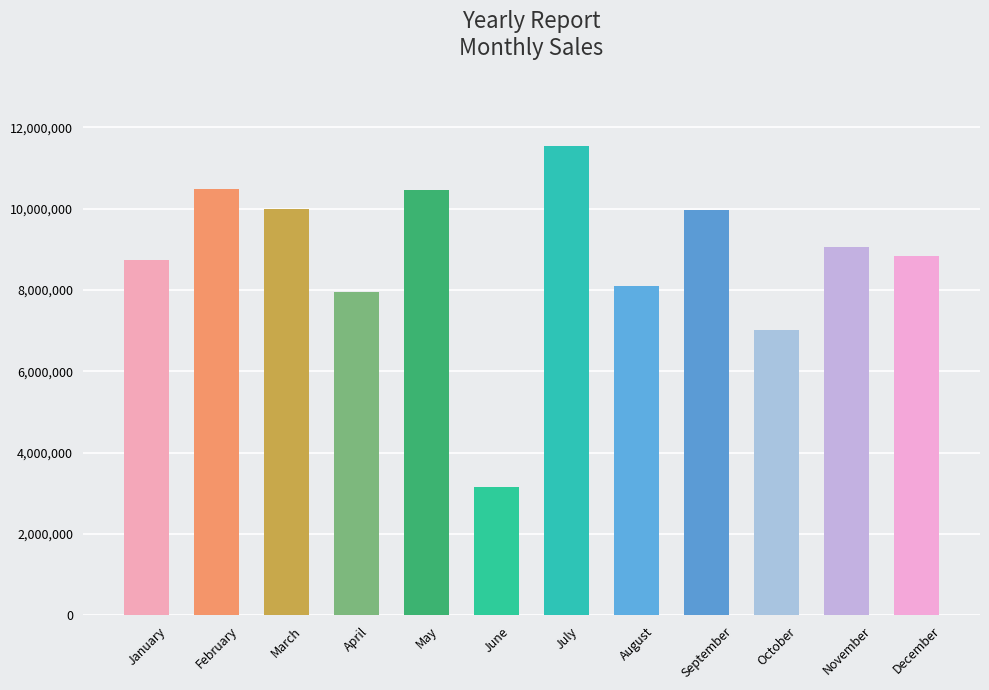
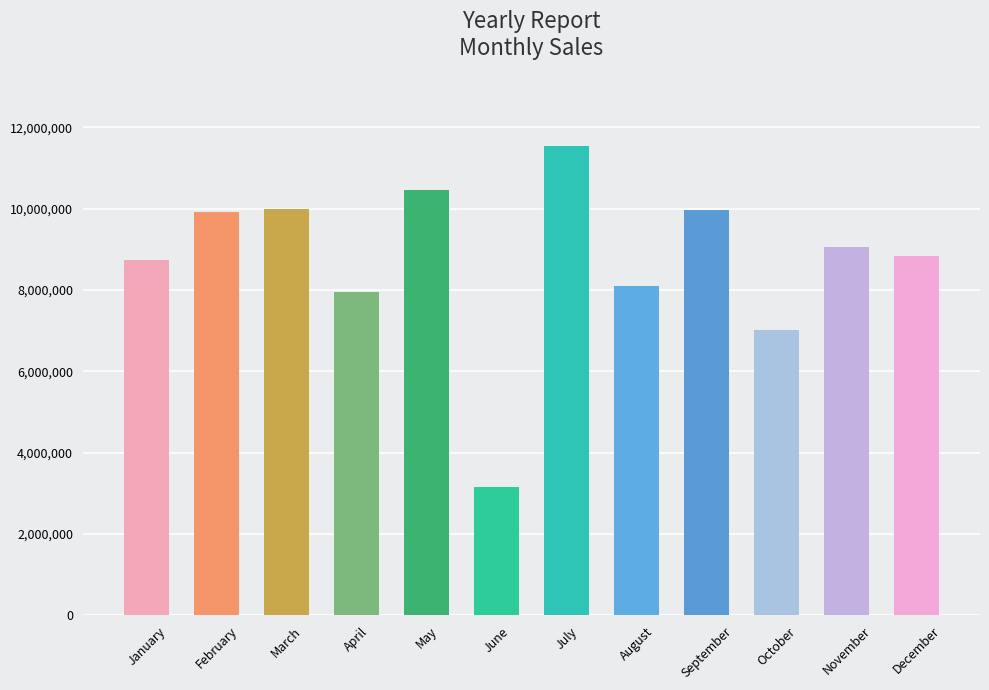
February: 10,500,000 -> 9,900,000
